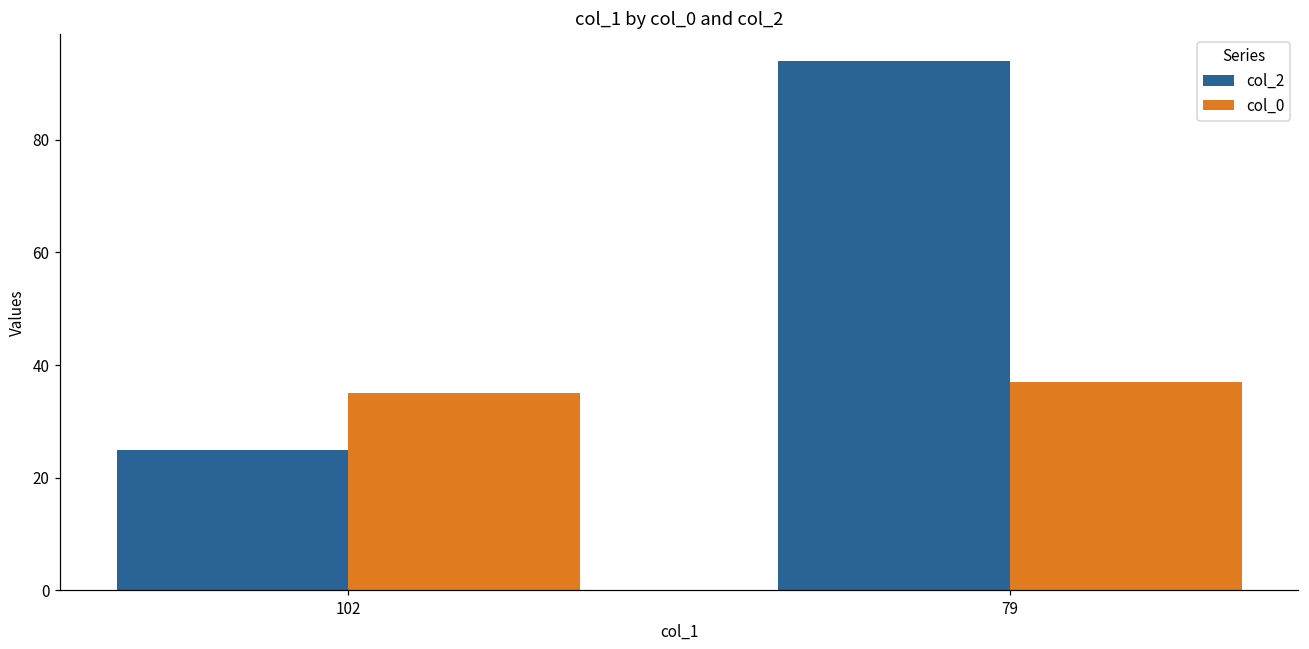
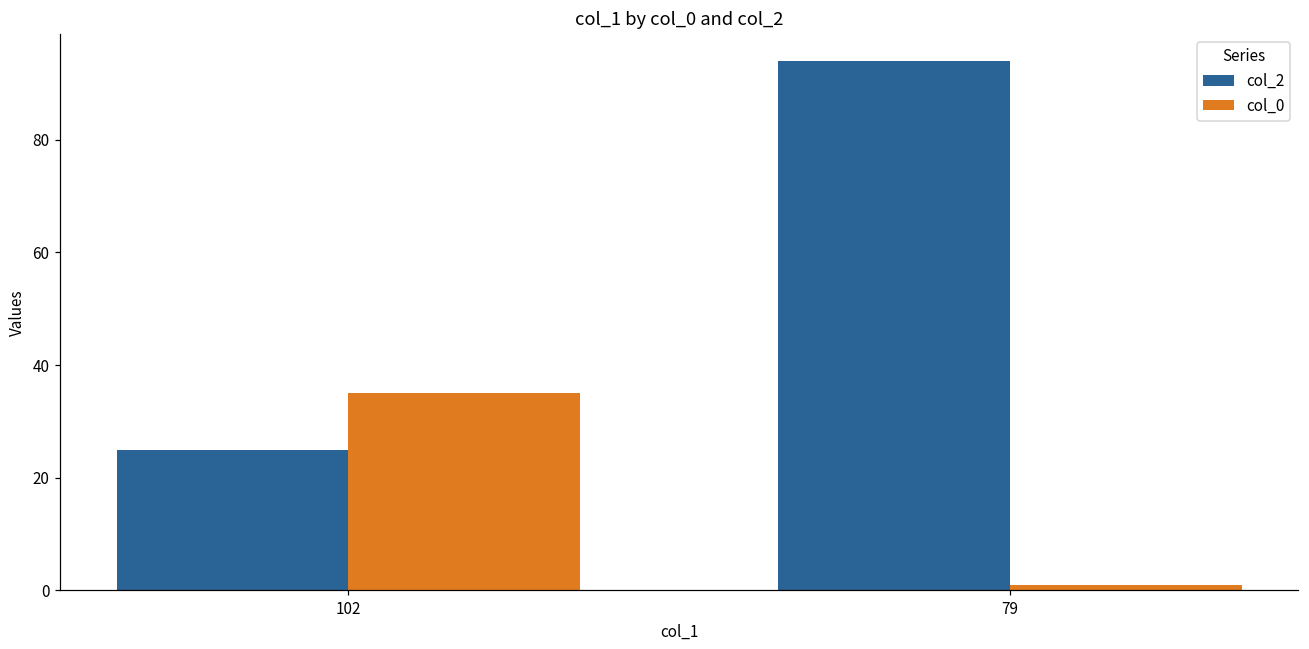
col_0, 79: 37 -> 1
